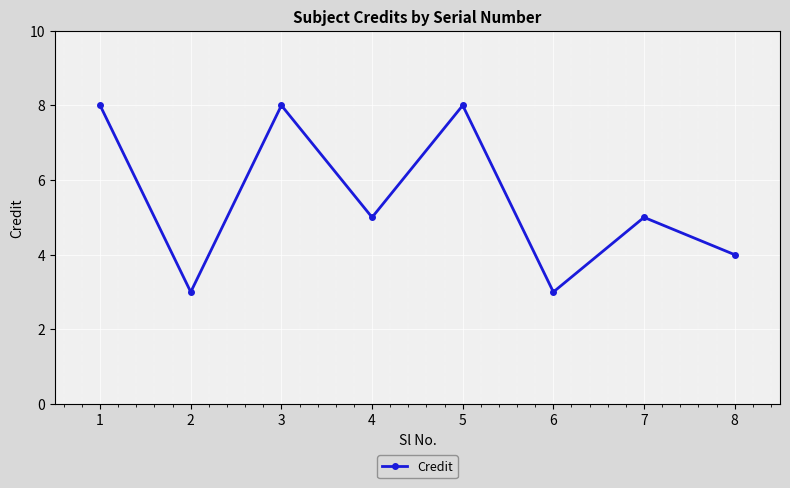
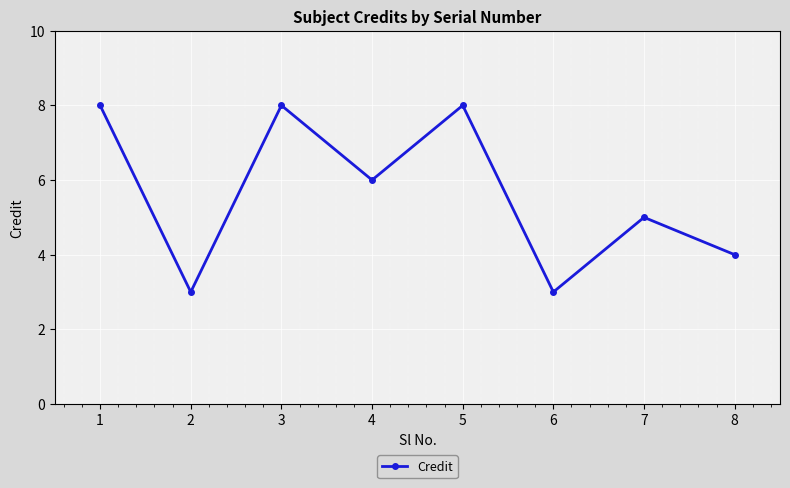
4: 5 -> 6
